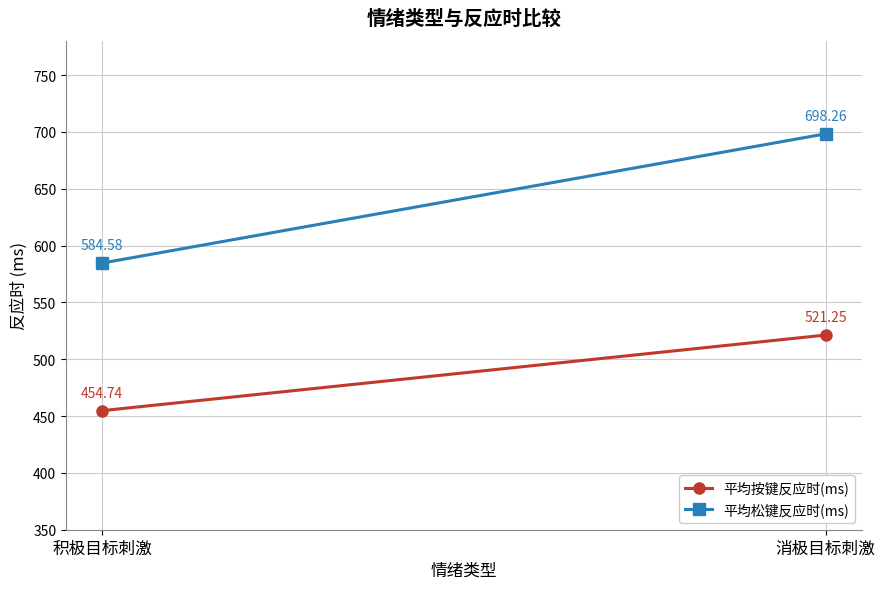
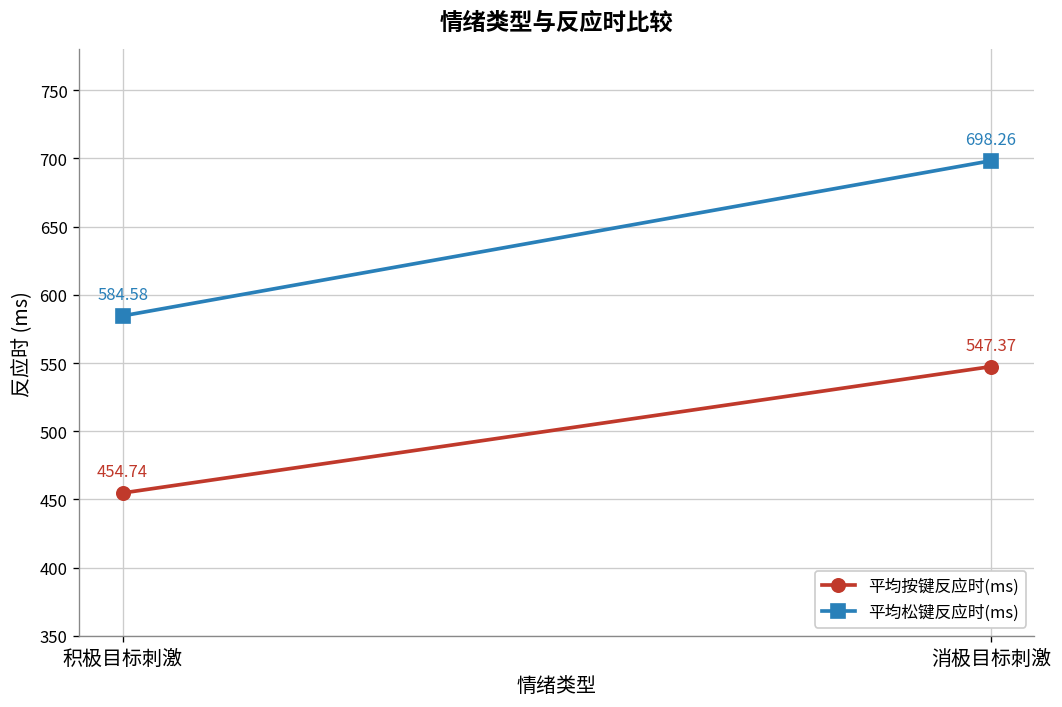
平均按键反应时(ms), 消极目标刺激: 521.25 -> 547.37
